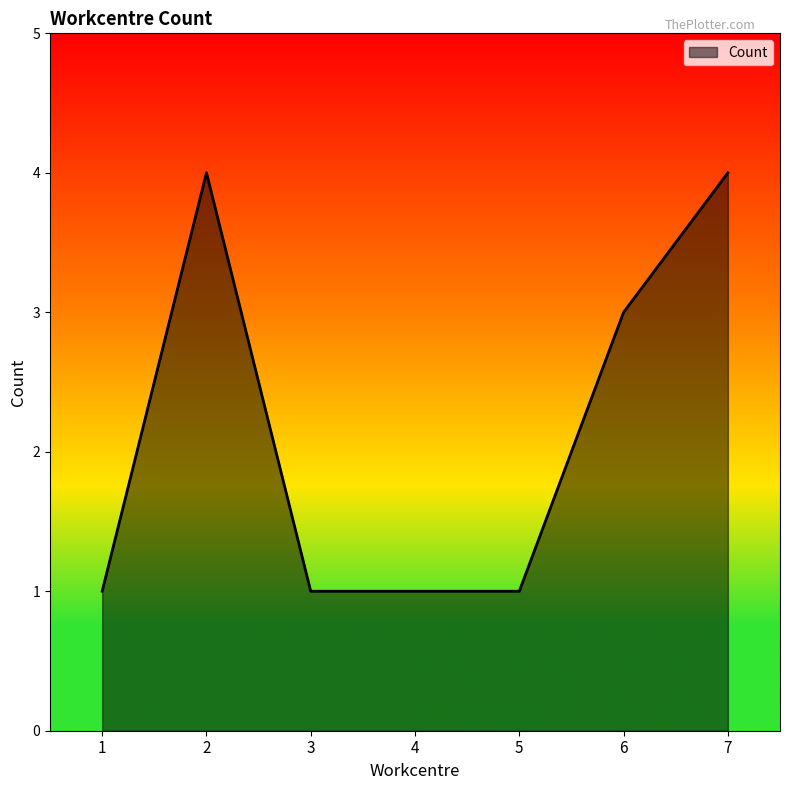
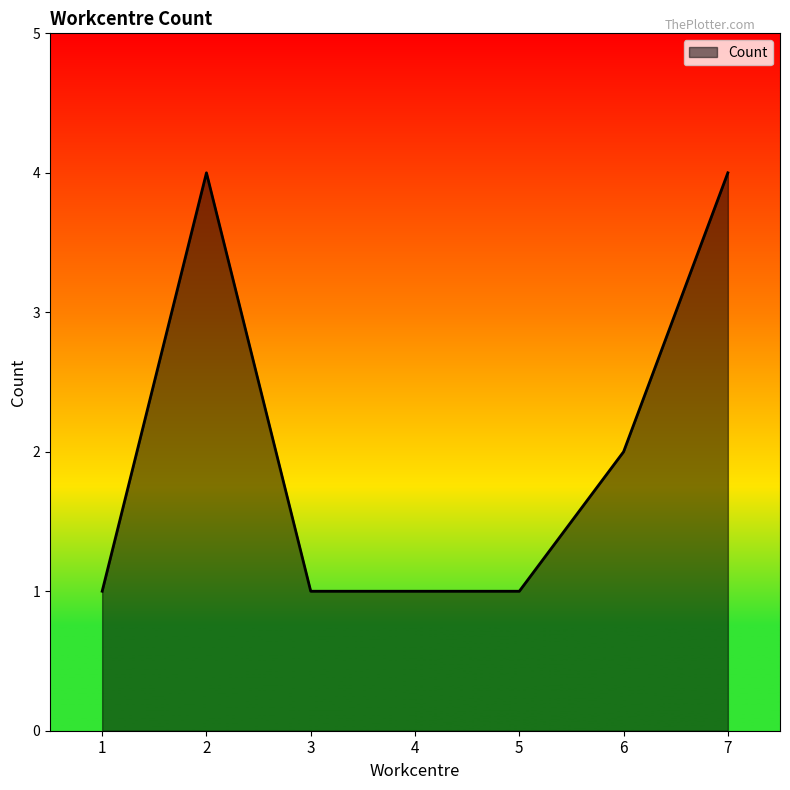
6: 3 -> 2
